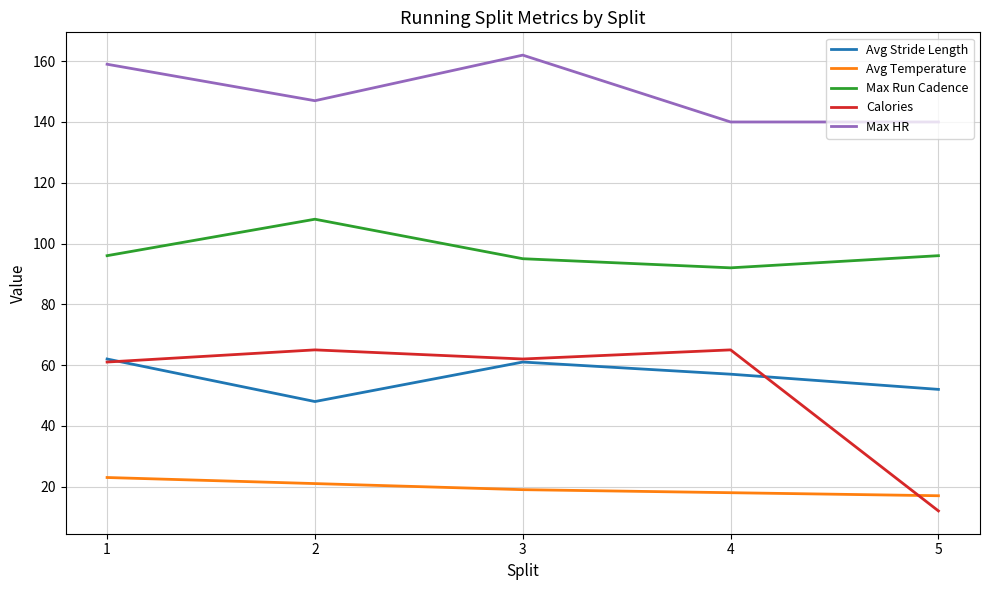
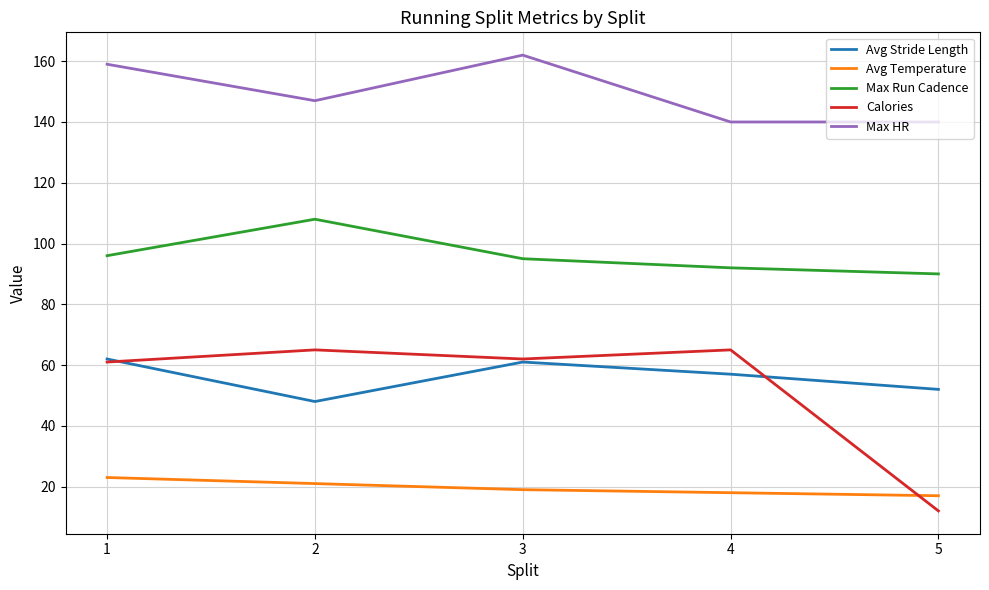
Max Run Cadence, 5: 96 -> 90
